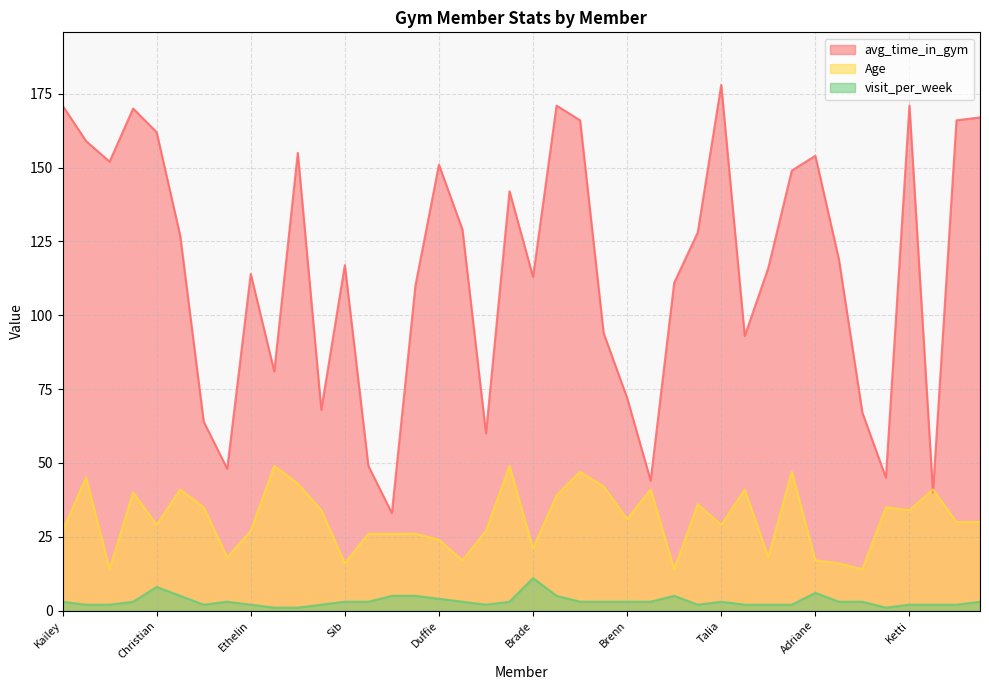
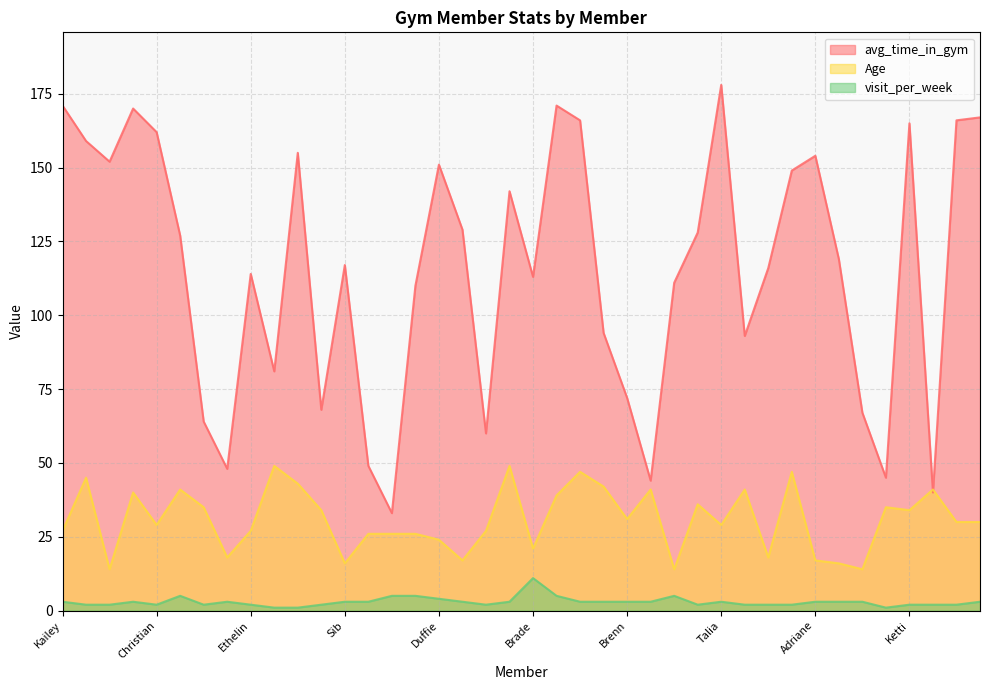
visit_per_week, Christian: 8 -> 2
visit_per_week, Adriane: 6 -> 3
avg_time_in_gym, Ketti: 171 -> 165
